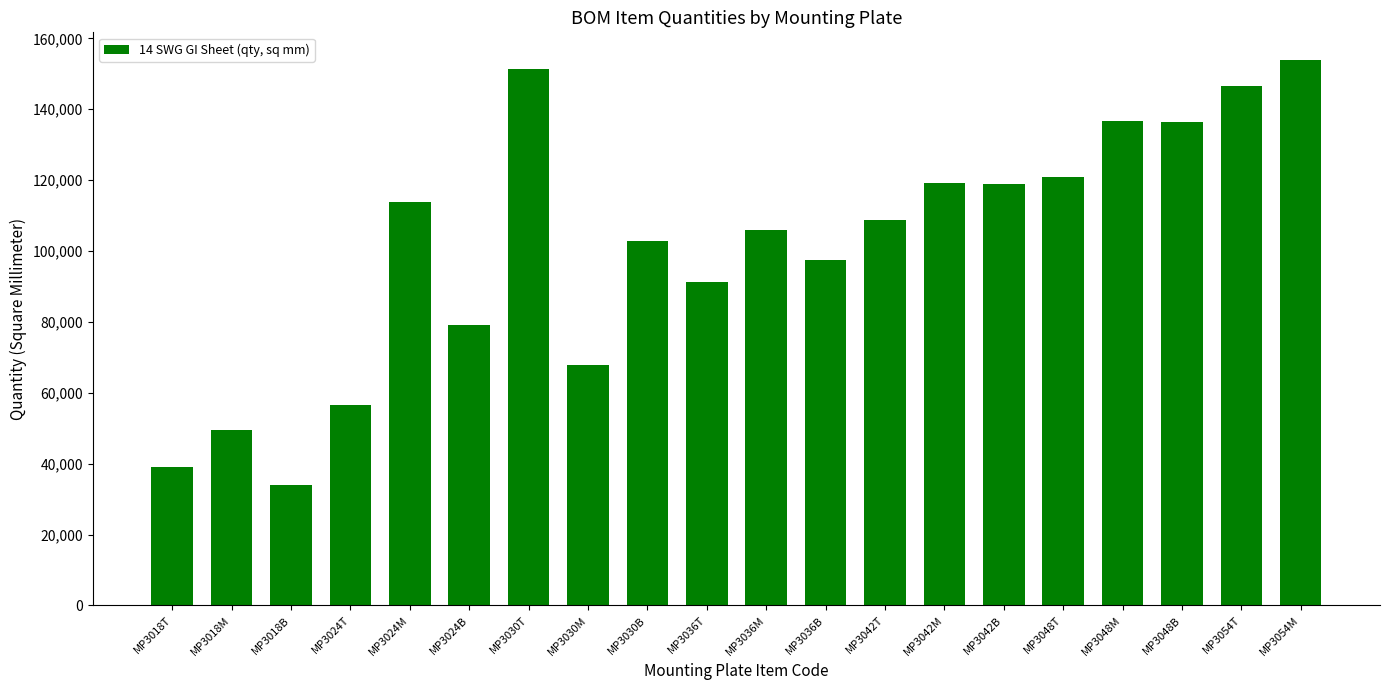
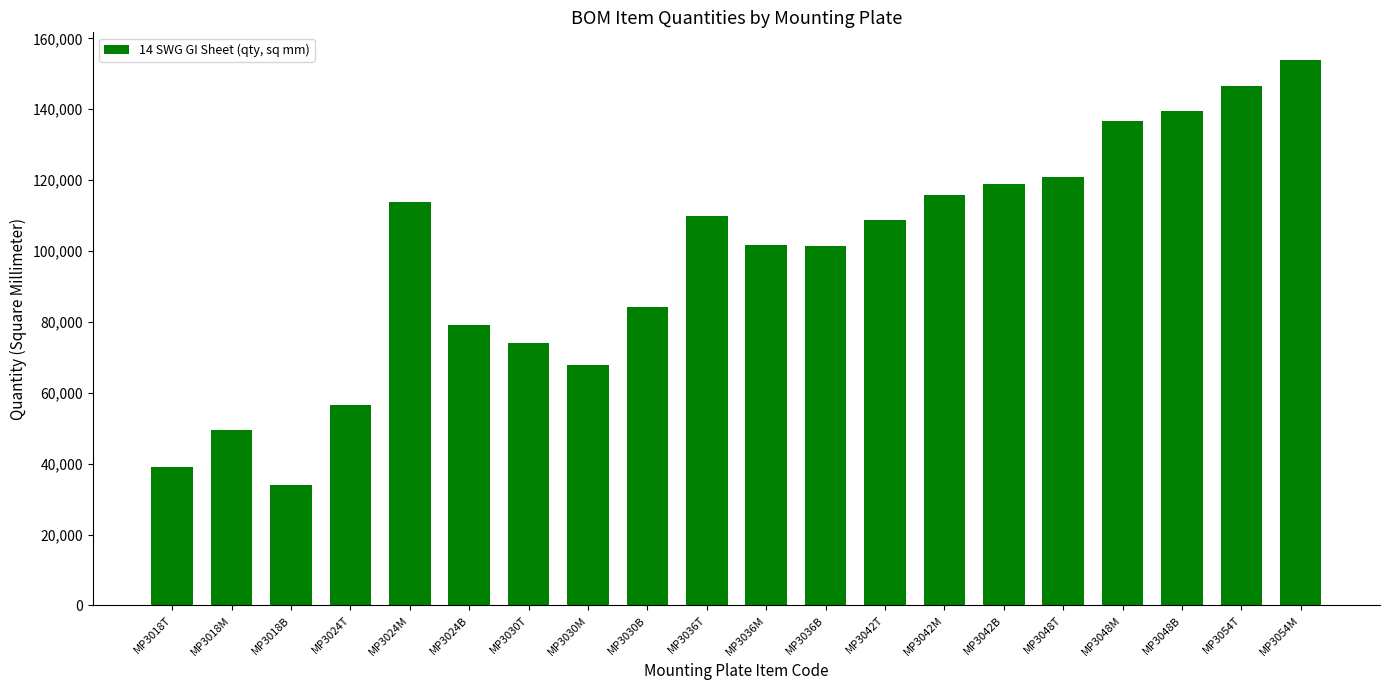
MP3030T: 151,000 -> 74,000
MP3030B: 103,000 -> 84,000
MP3036T: 91,000 -> 110,000
MP3036M: 106,000 -> 102,000
MP3036B: 98,000 -> 102,000
MP3042M: 119,000 -> 116,000
MP3048B: 136,000 -> 139,000
